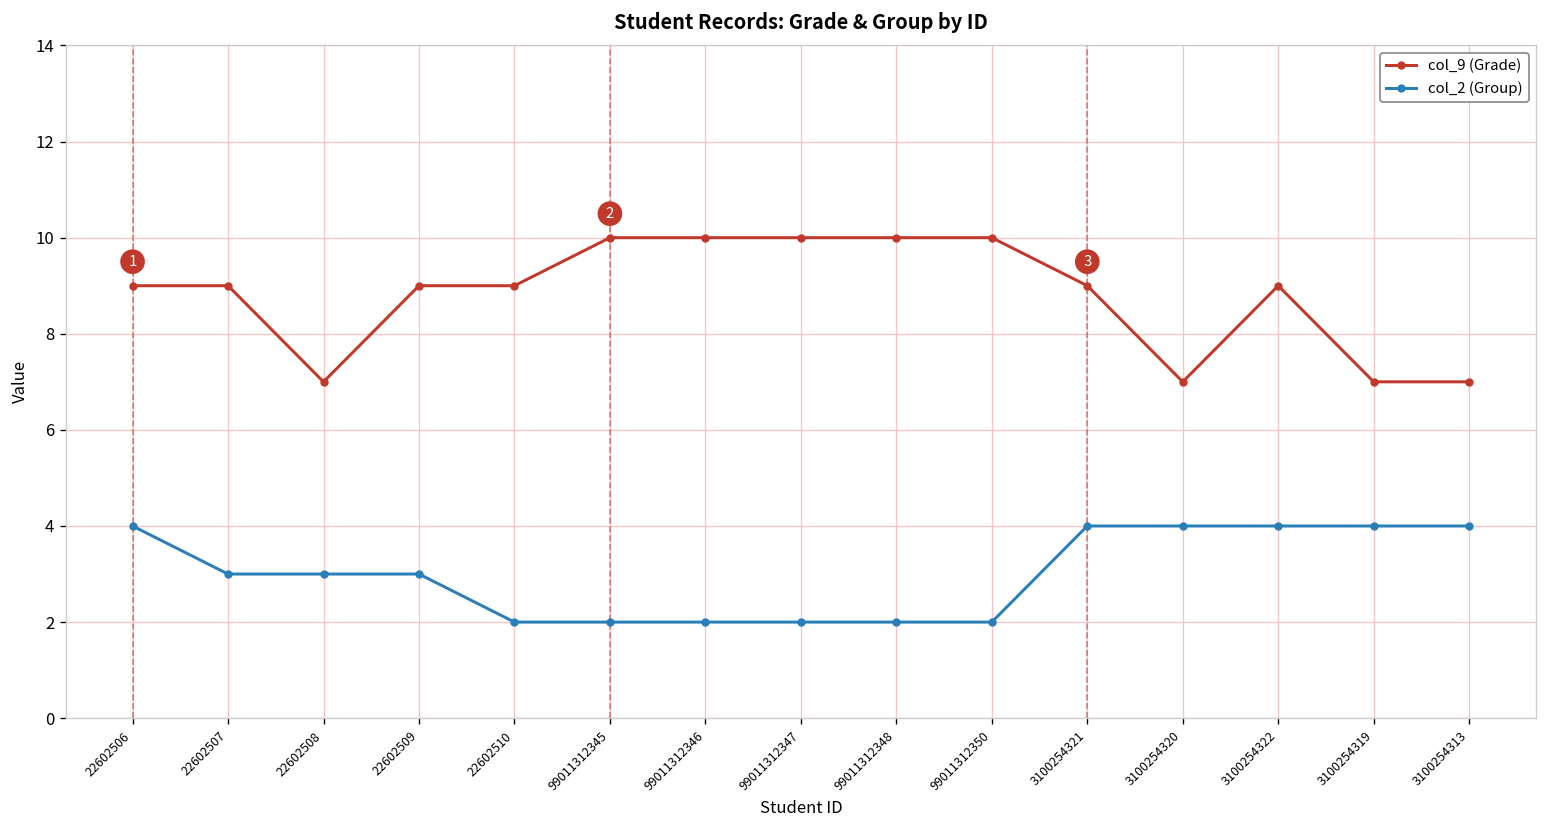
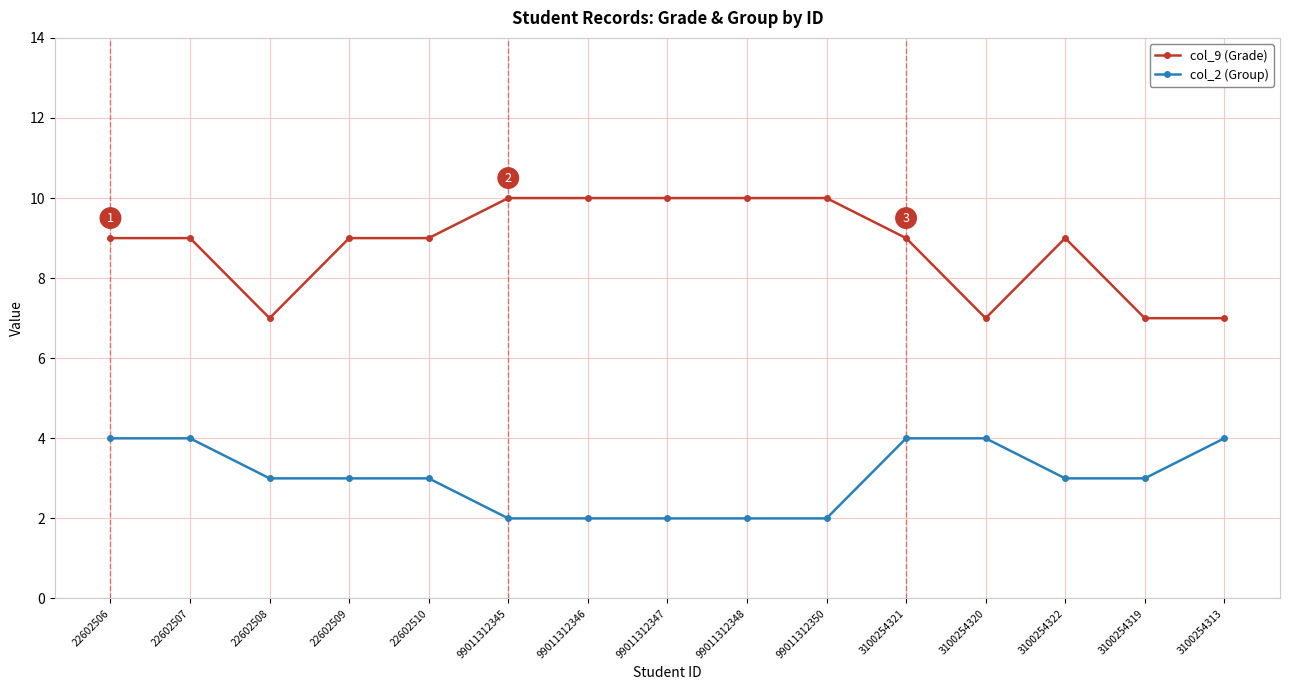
col_2 (Group), 22602507: 3 -> 4
col_2 (Group), 22602510: 2 -> 3
col_2 (Group), 3100254322: 4 -> 3
col_2 (Group), 3100254319: 4 -> 3
